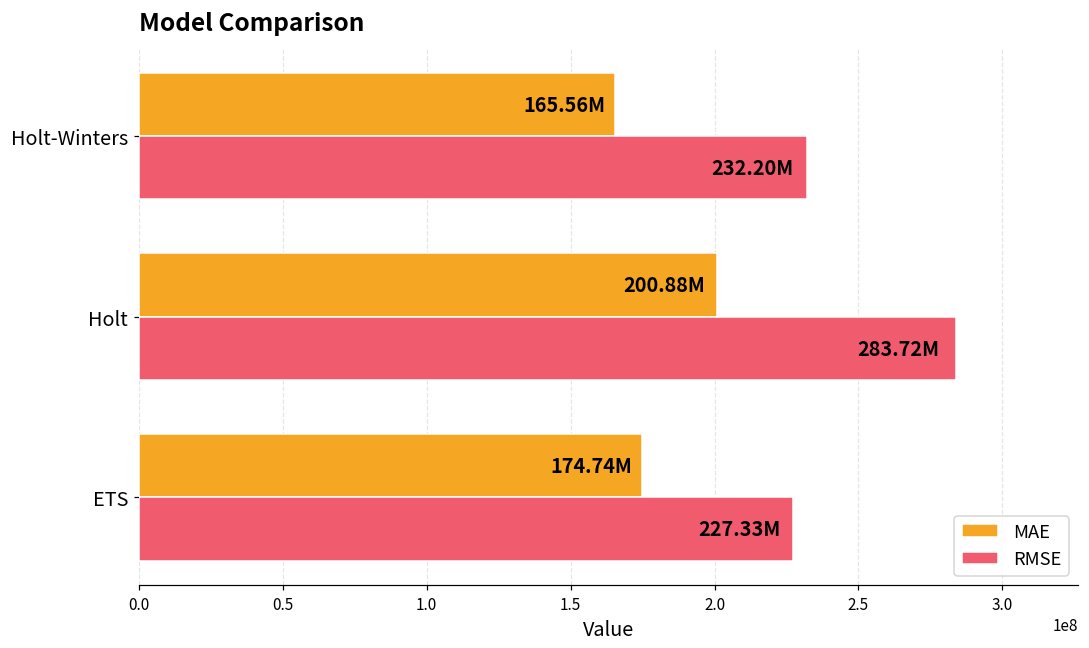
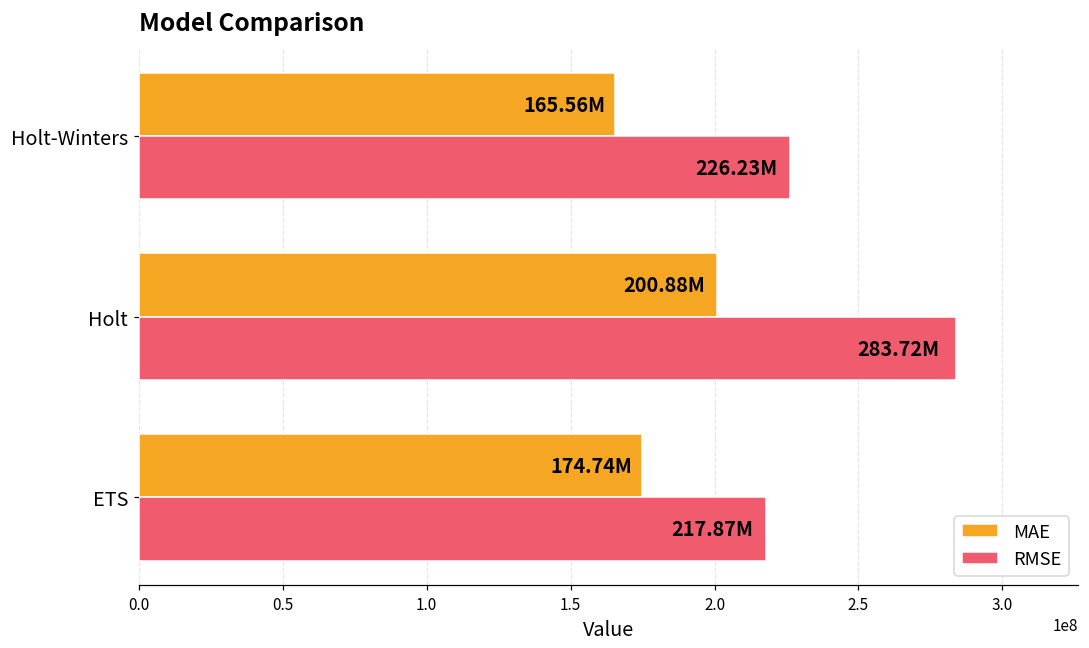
RMSE, Holt-Winters: 232.20M -> 226.23M
RMSE, ETS: 227.33M -> 217.87M
